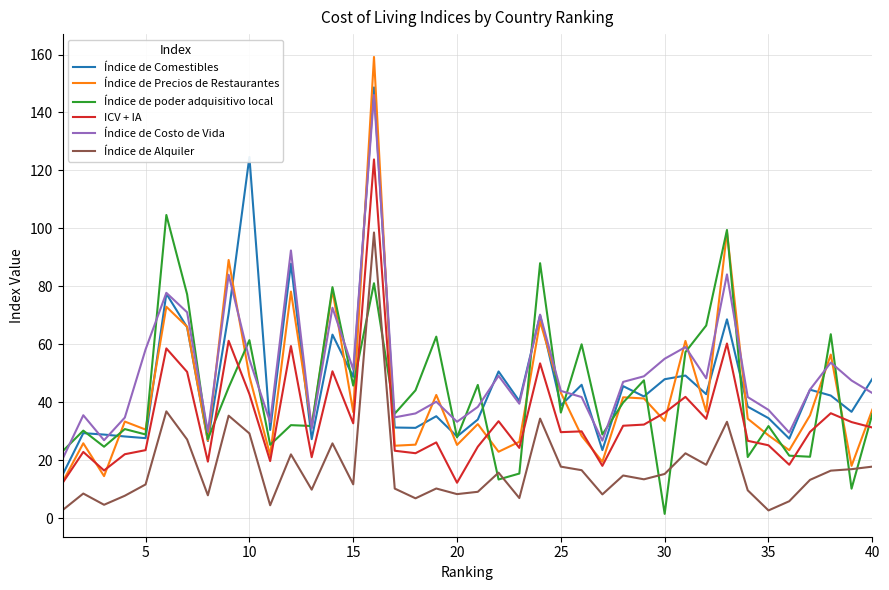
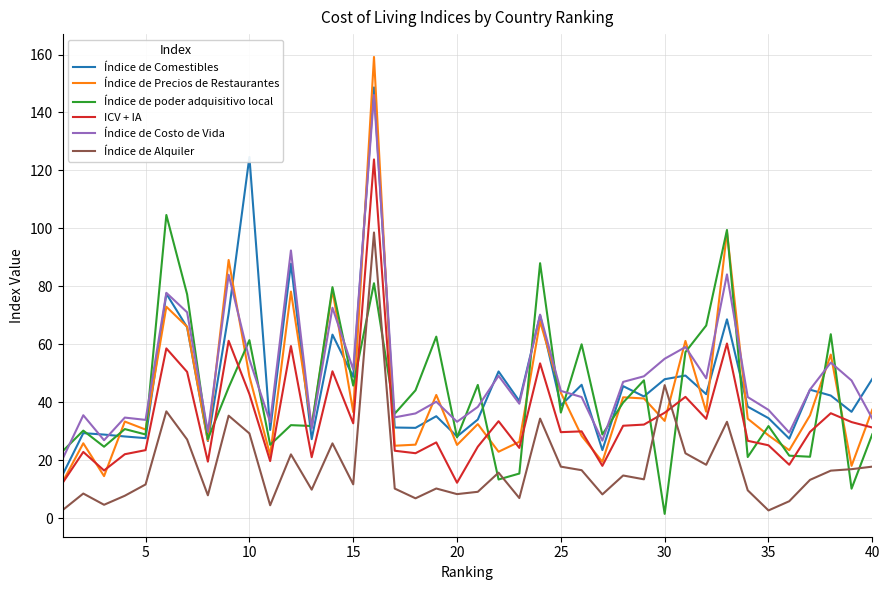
Índice de Costo de Vida, 5: 58 -> 34
Índice de Alquiler, 30: 15 -> 46
Índice de poder adquisitivo local, 40: 36 -> 29
Índice de Costo de Vida, 40: 43 -> 34
